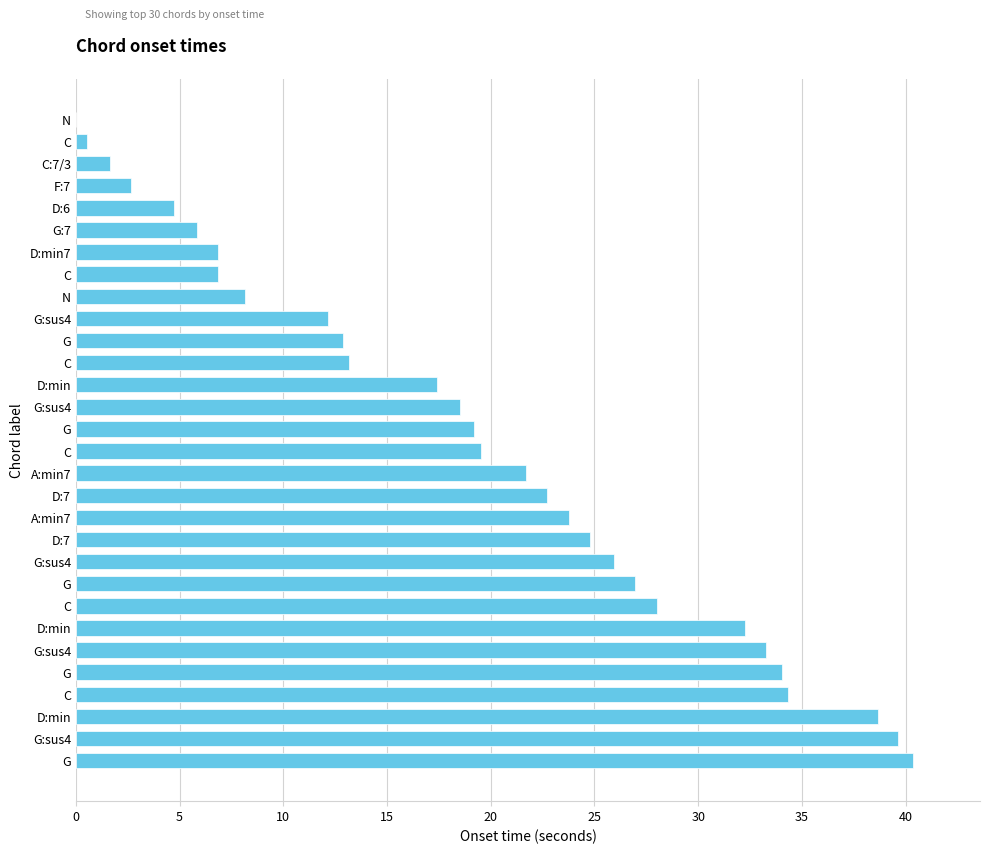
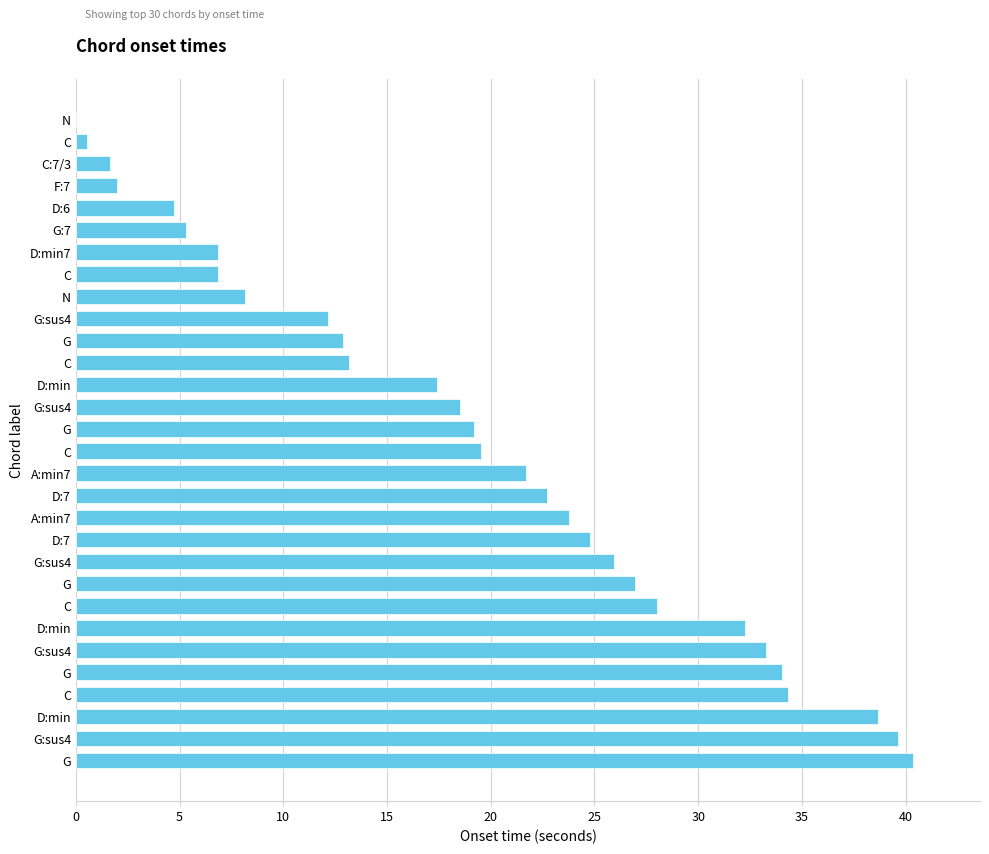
F:7: 2.6 -> 2.0
G:7: 5.8 -> 5.3
